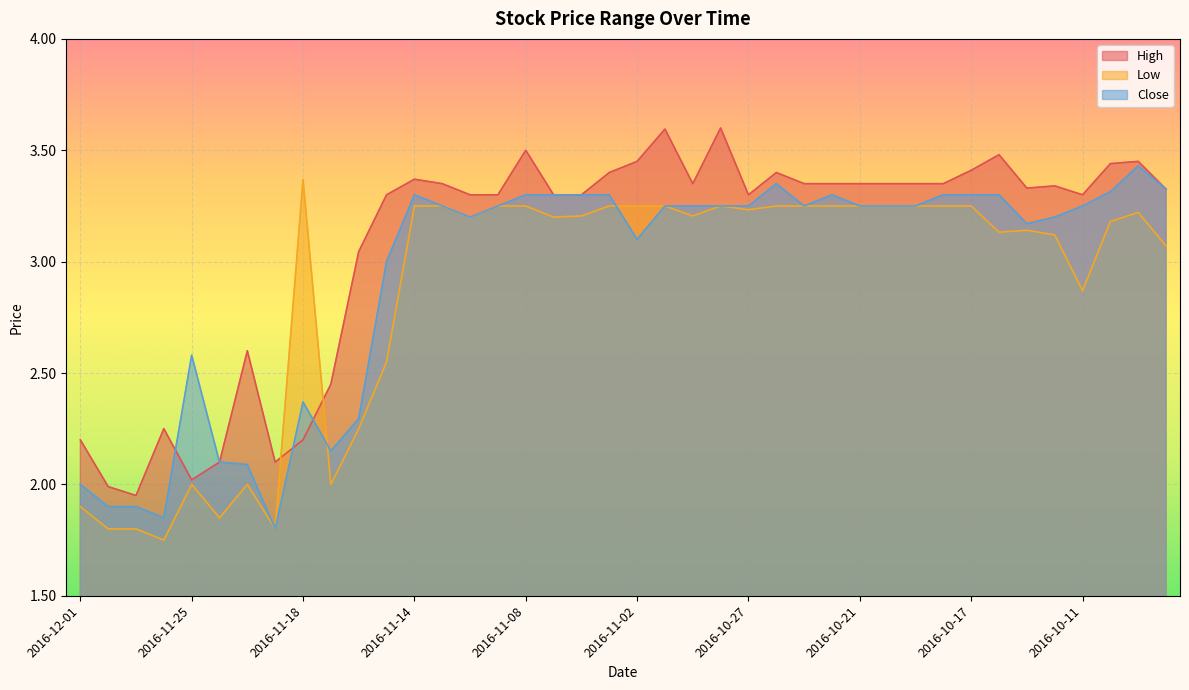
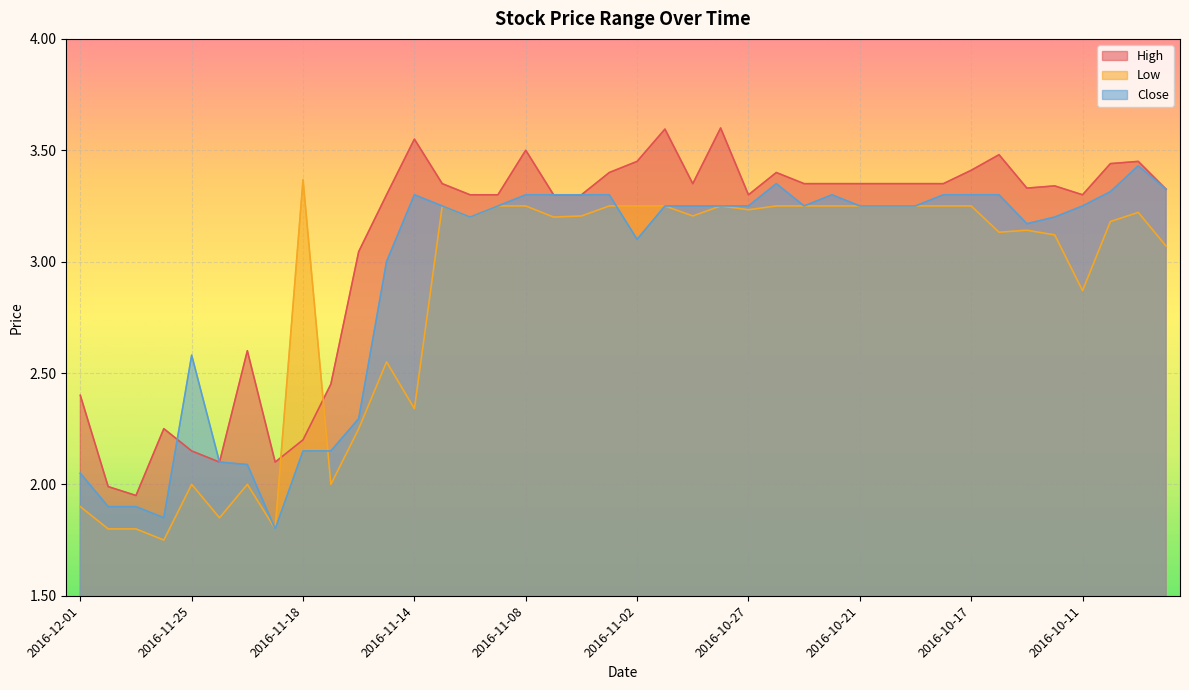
High, 2016-12-01: 2.2 -> 2.4
Close, 2016-12-01: 2.00 -> 2.05
High, 2016-11-25: 2.02 -> 2.15
Close, 2016-11-18: 2.37 -> 2.15
High, 2016-11-14: 3.37 -> 3.55
Low, 2016-11-14: 3.25 -> 2.34
